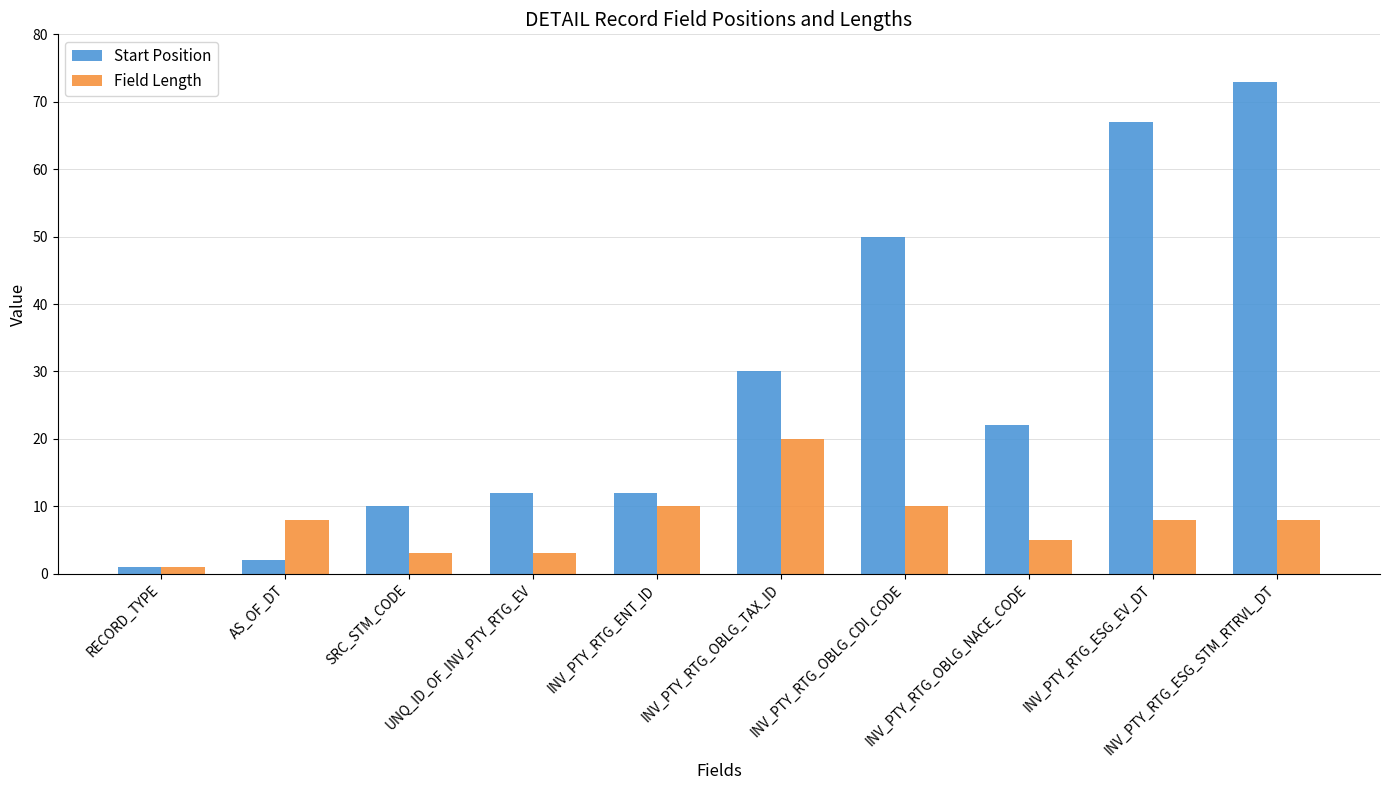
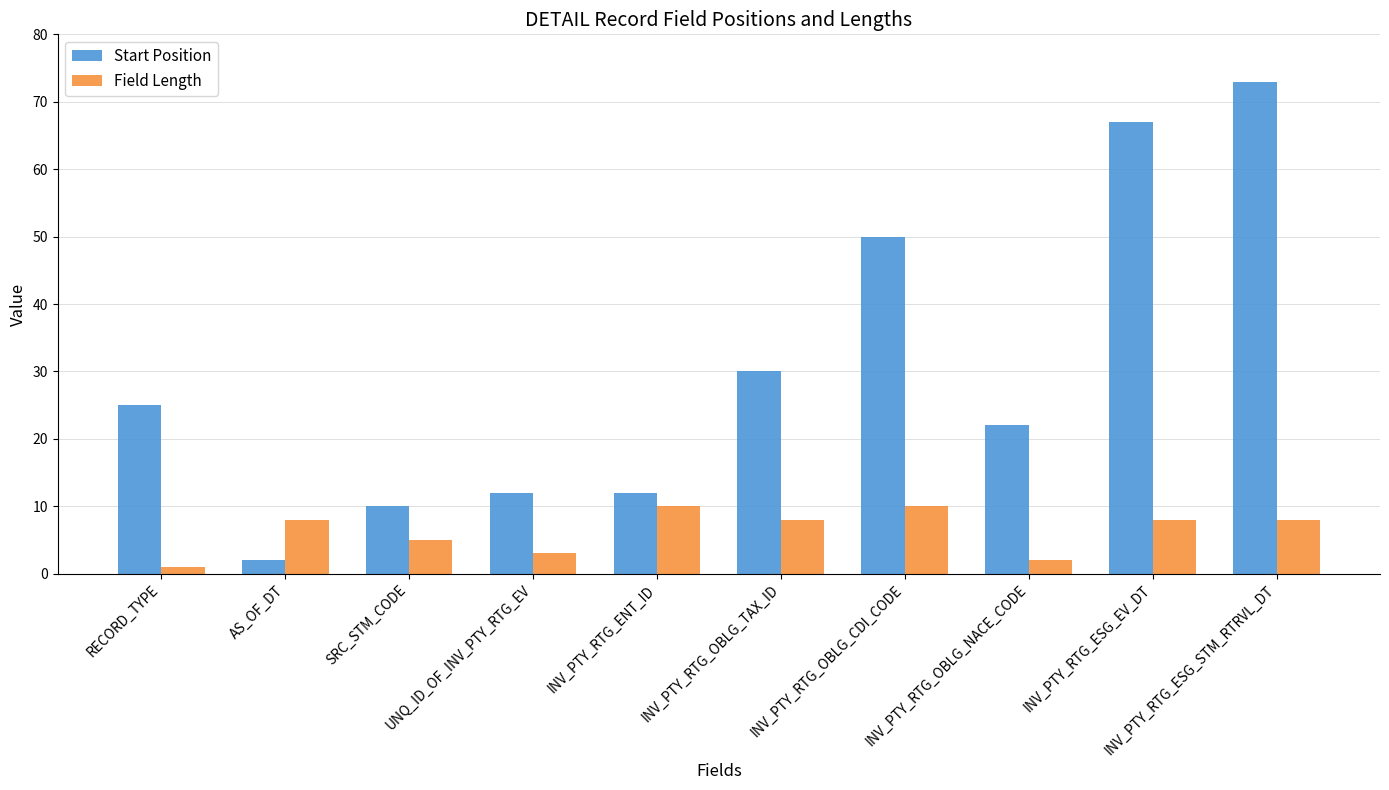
Start Position, RECORD_TYPE: 1 -> 25
Field Length, SRC_STM_CODE: 3 -> 5
Field Length, INV_PTY_RTG_OBLG_TAX_ID: 20 -> 8
Field Length, INV_PTY_RTG_OBLG_NACE_CODE: 5 -> 2
